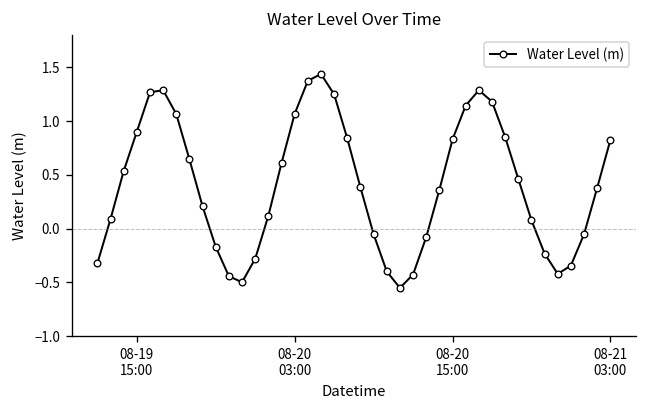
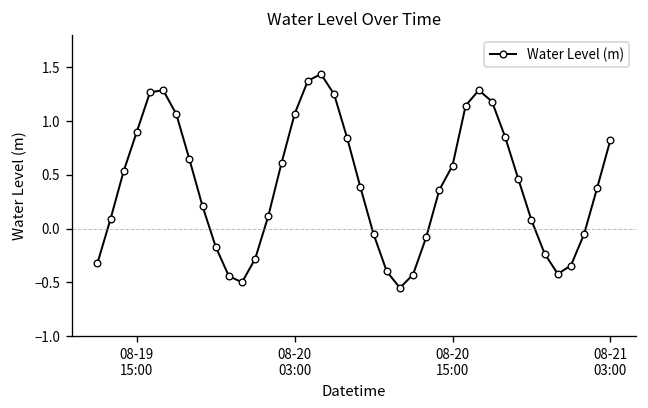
08-20 15:00: 0.8 -> 0.6
